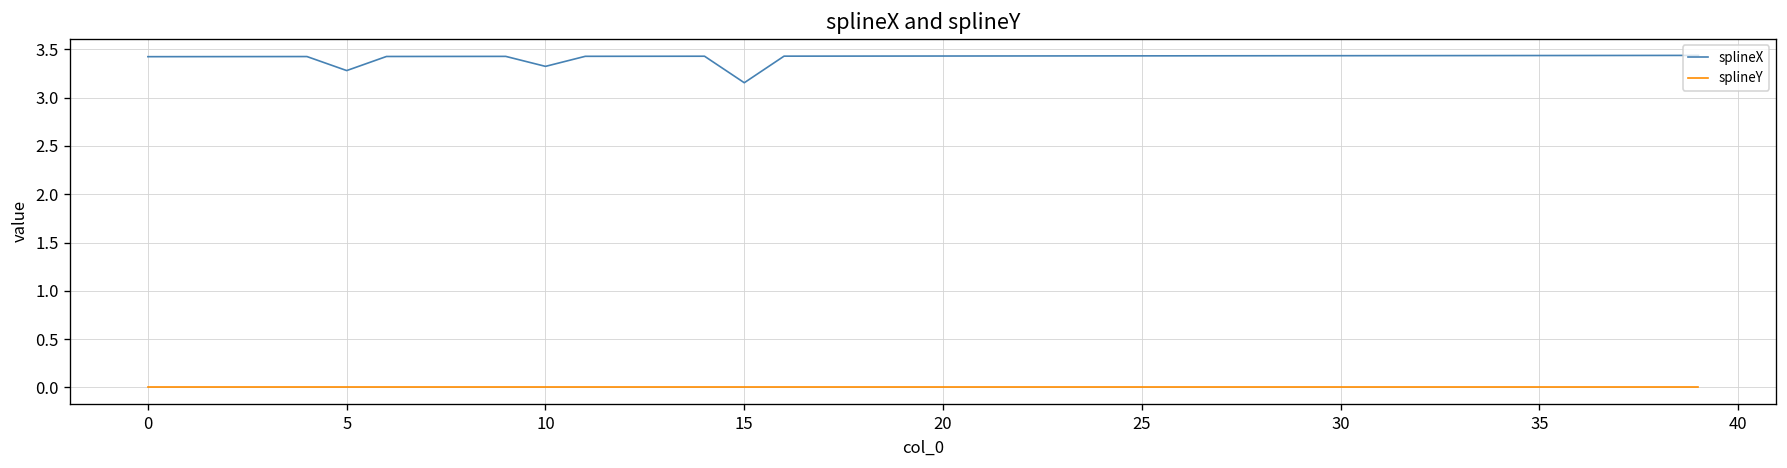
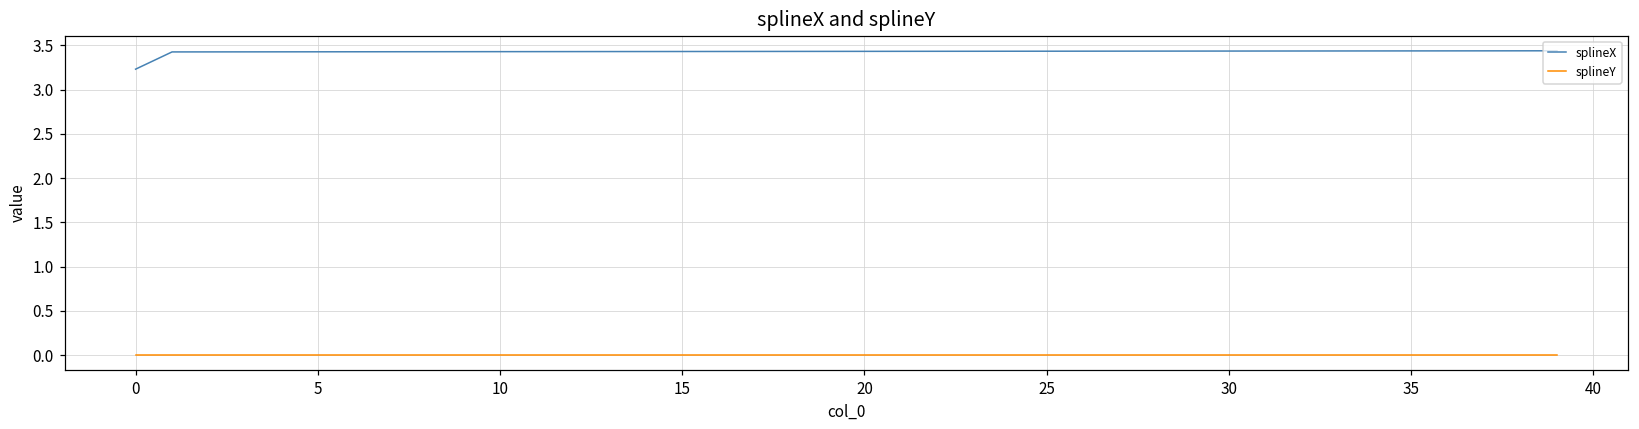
splineX, 0: 3.4 -> 3.2
splineX, 5: 3.3 -> 3.4
splineX, 10: 3.3 -> 3.4
splineX, 15: 3.2 -> 3.4
